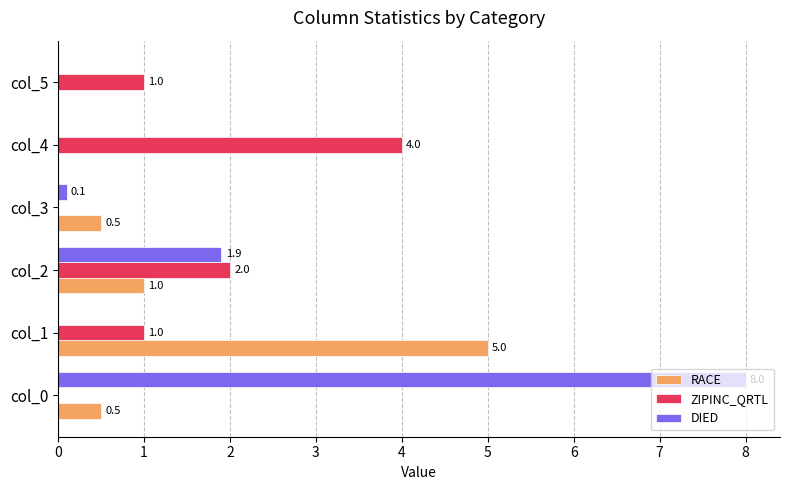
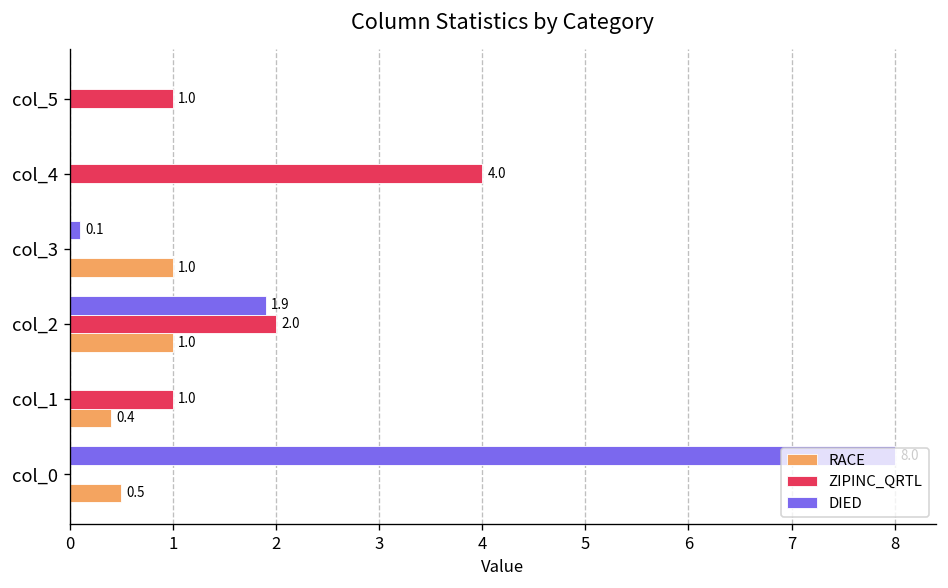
RACE, col_3: 0.5 -> 1.0
RACE, col_1: 5.0 -> 0.4
